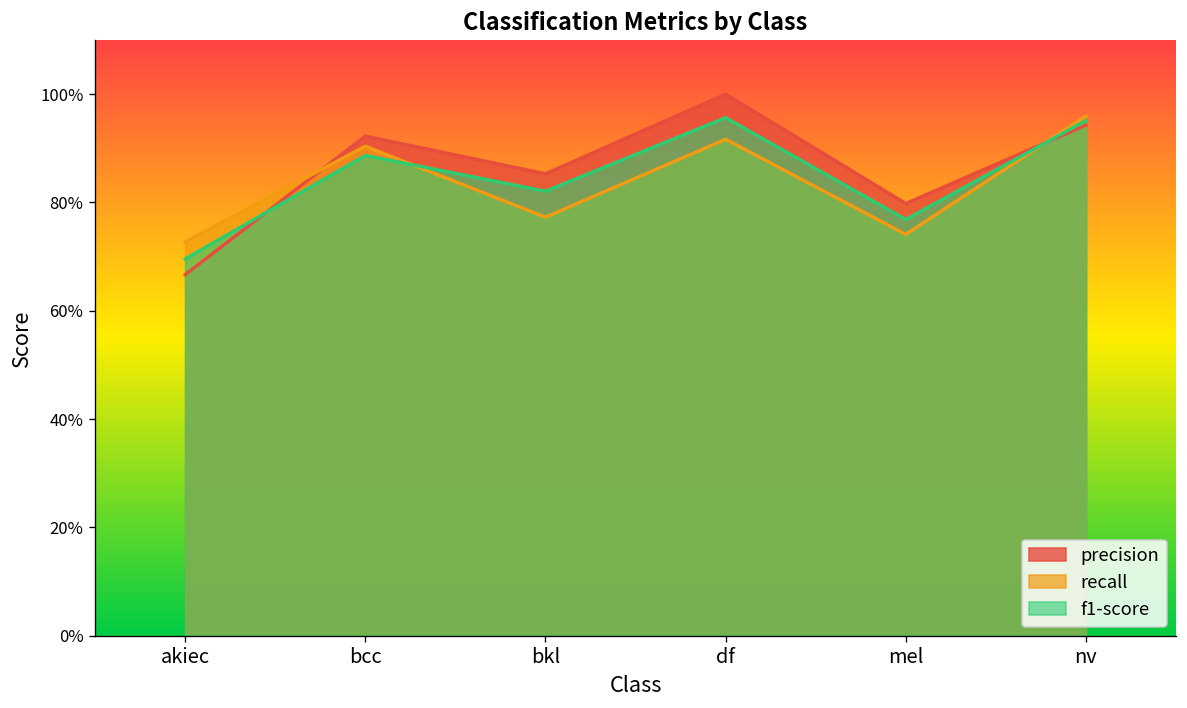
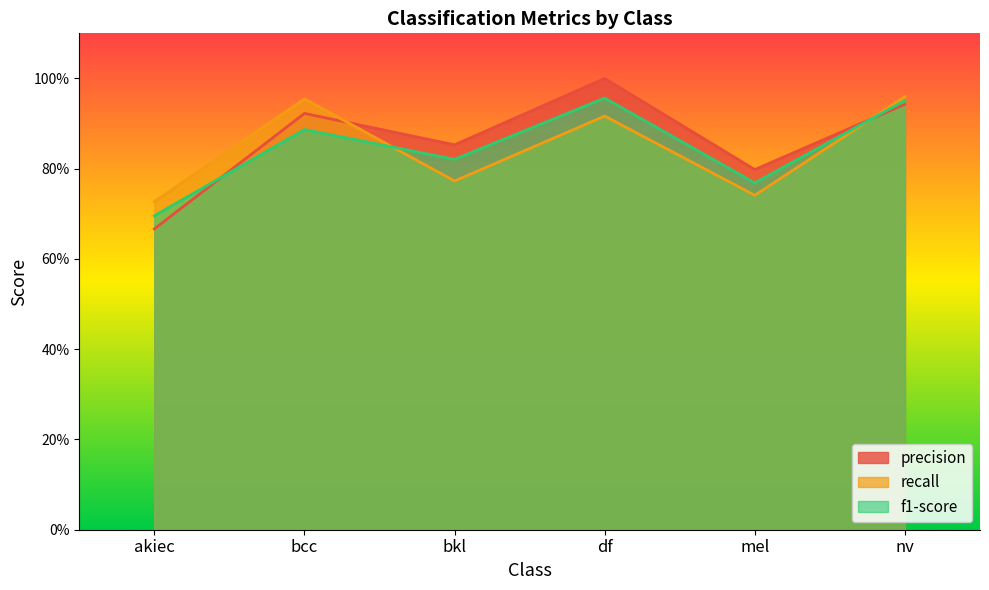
recall, bcc: 90% -> 95%
